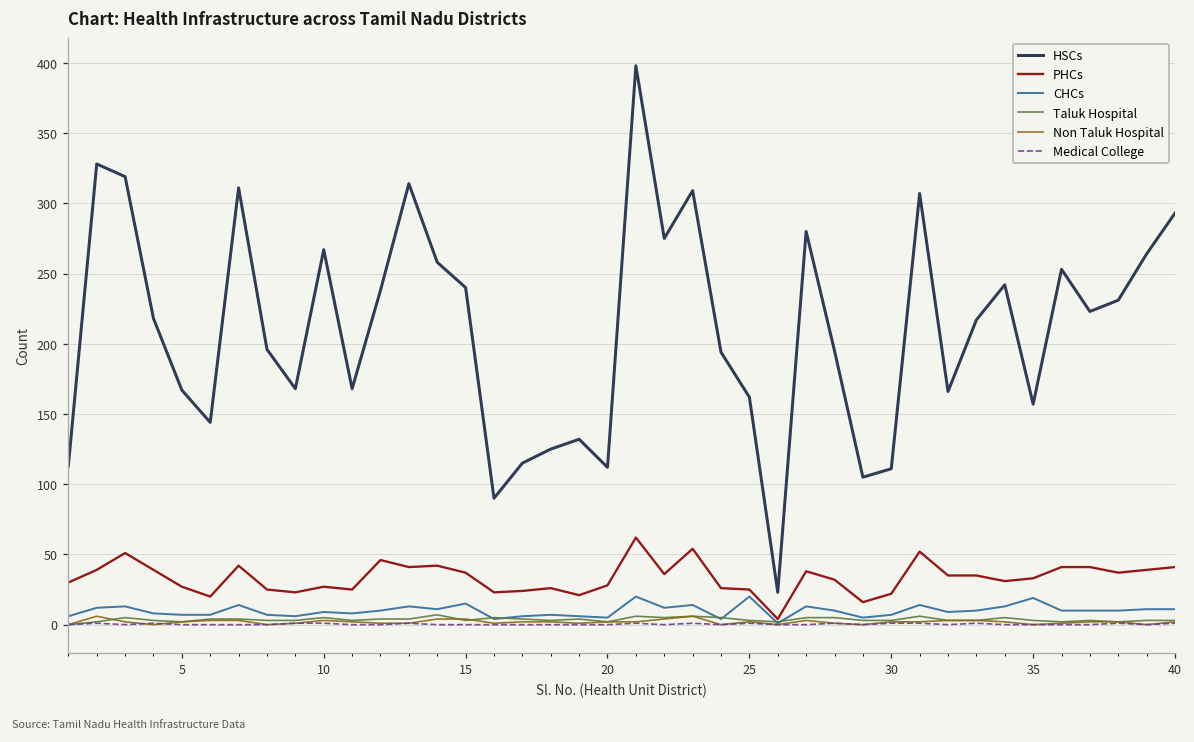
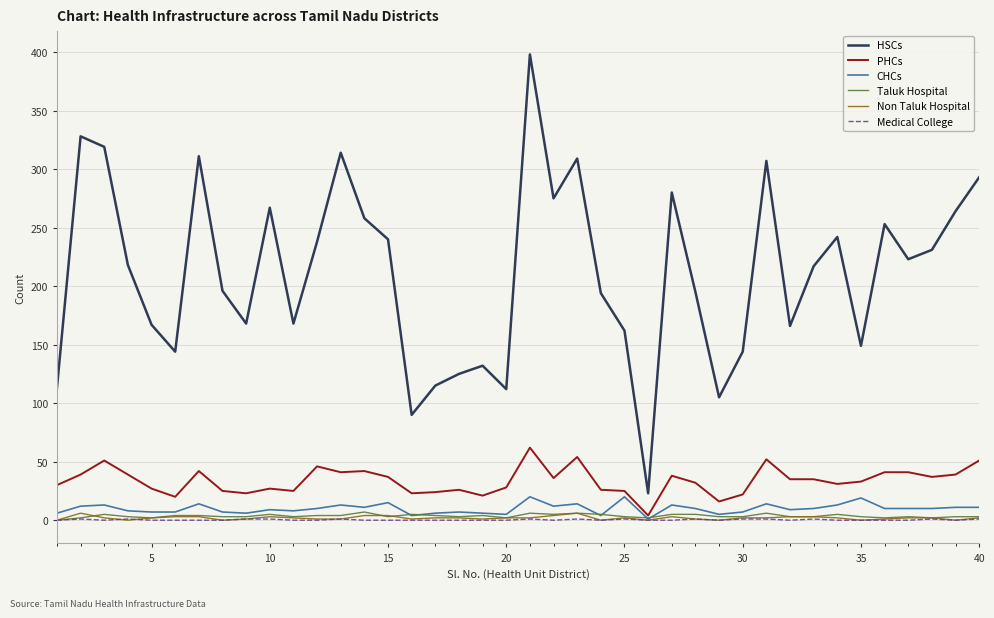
HSCs, 30: 111 -> 144
HSCs, 35: 157 -> 149
PHCs, 40: 41 -> 51
